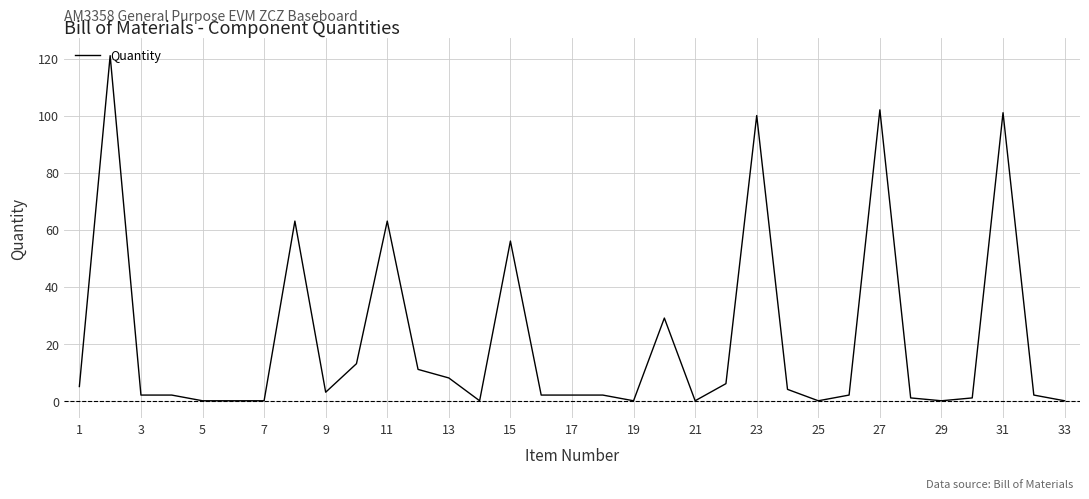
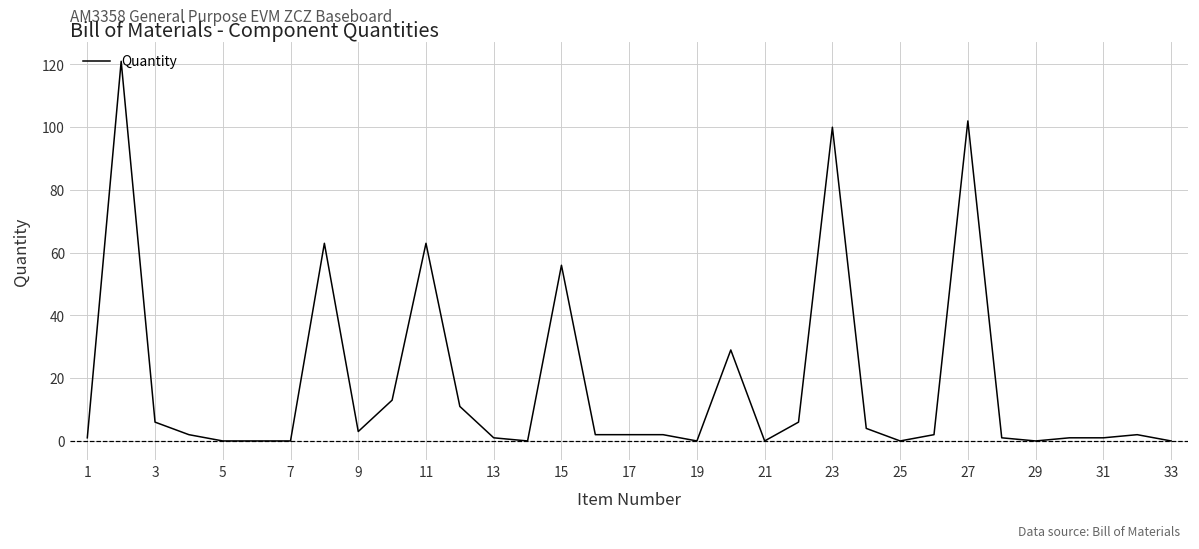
1: 5 -> 1
3: 2 -> 6
13: 8 -> 1
31: 101 -> 1
